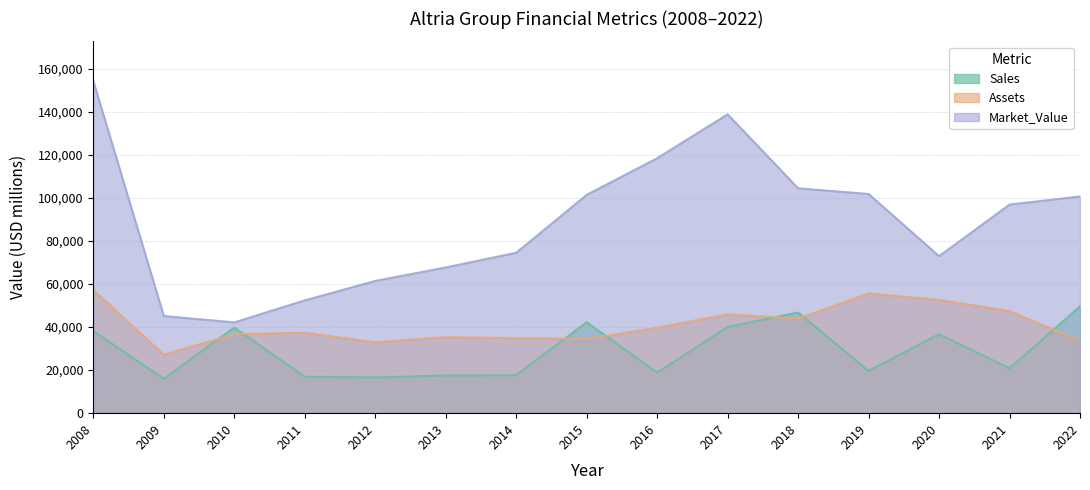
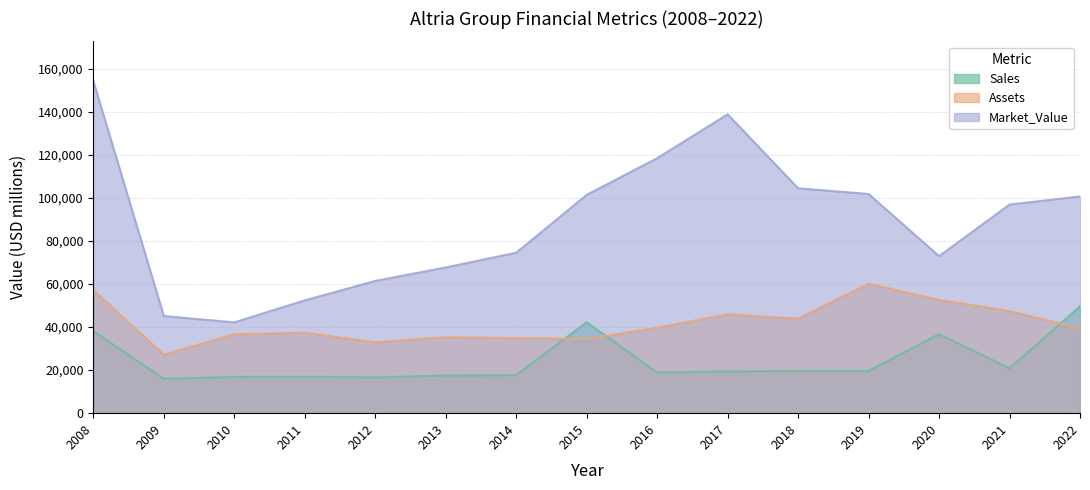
Sales, 2010: 40,000 -> 17,000
Sales, 2017: 40,000 -> 19,000
Sales, 2018: 47,000 -> 20,000
Assets, 2019: 56,000 -> 60,000
Assets, 2022: 34,000 -> 40,000
